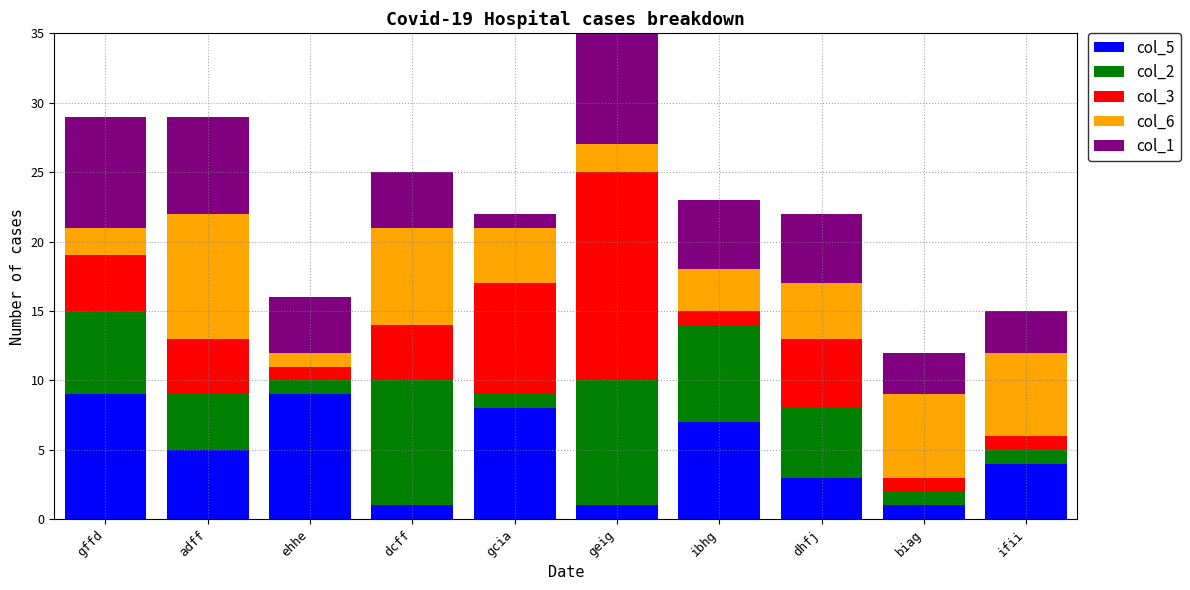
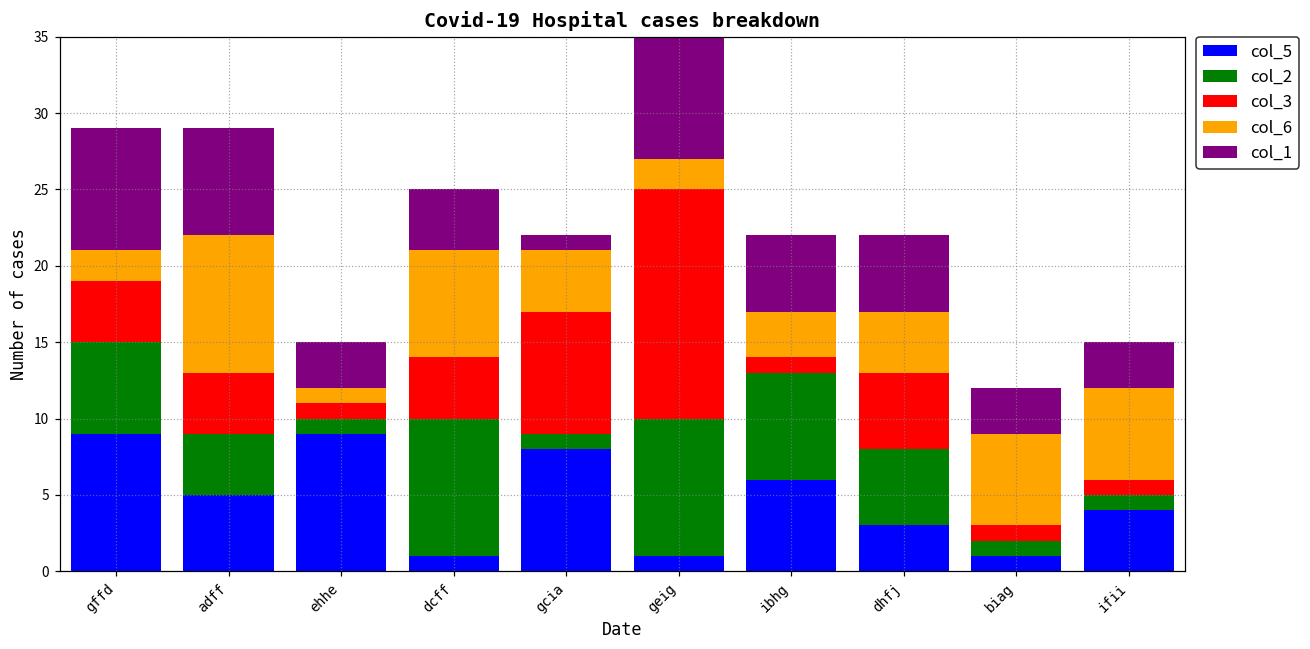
col_1, ehhe: 4 -> 3
col_5, ibhg: 7 -> 6
